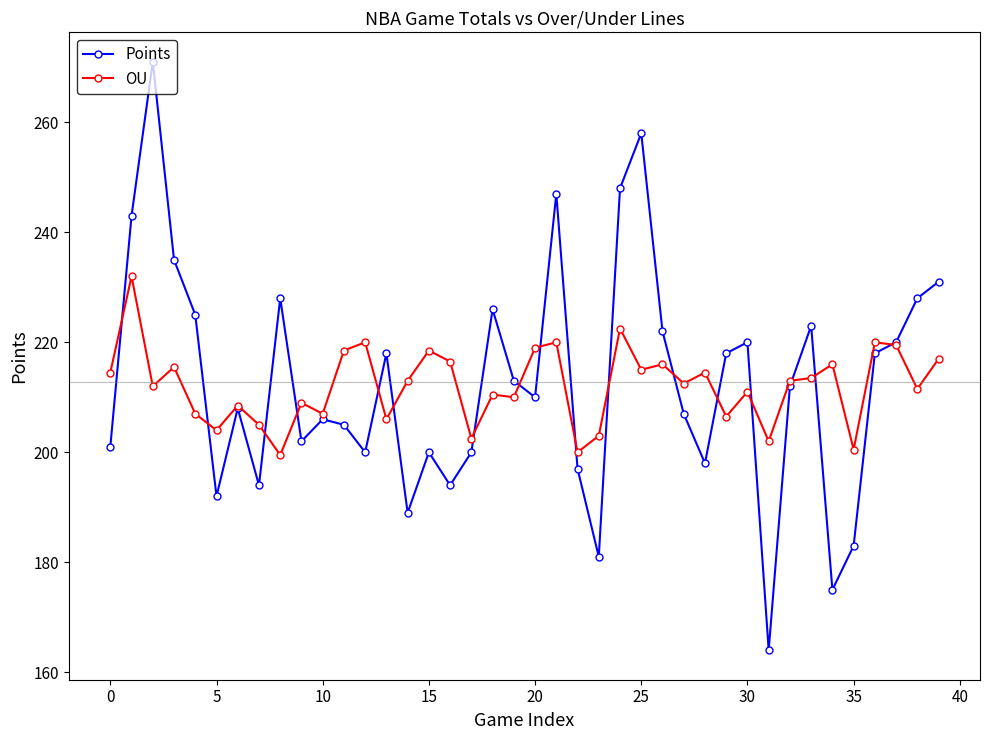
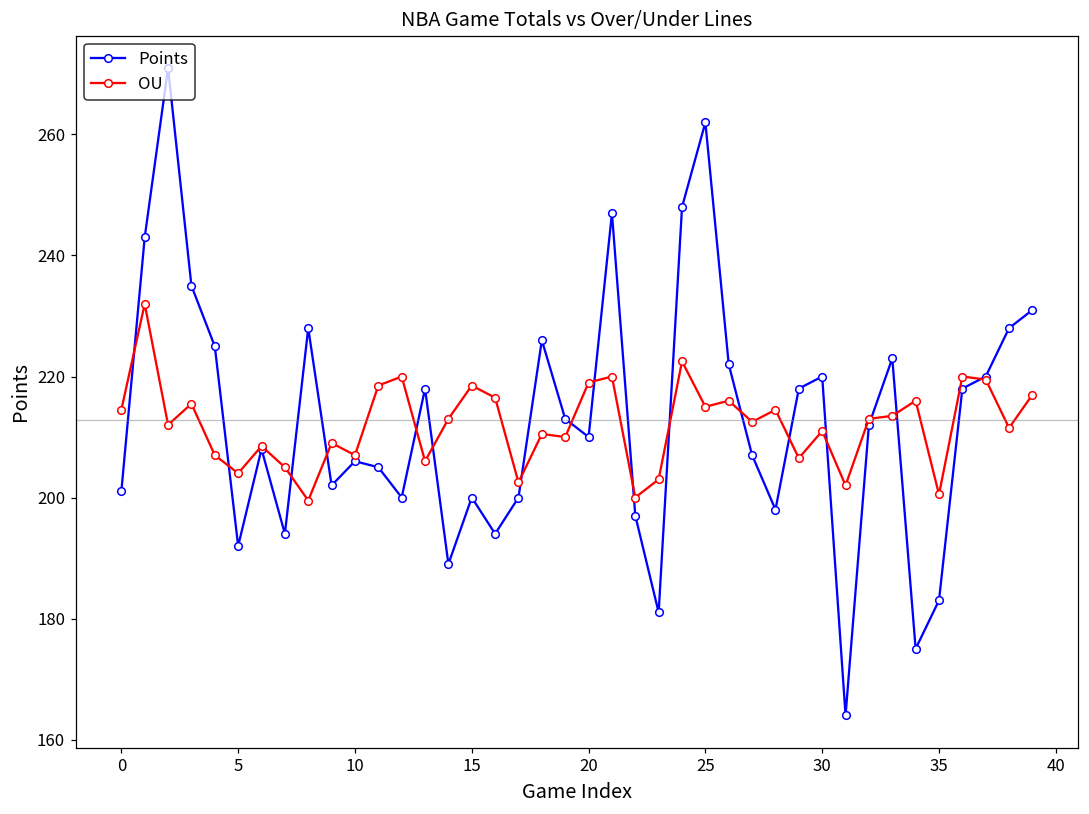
Points, 25: 258 -> 262
